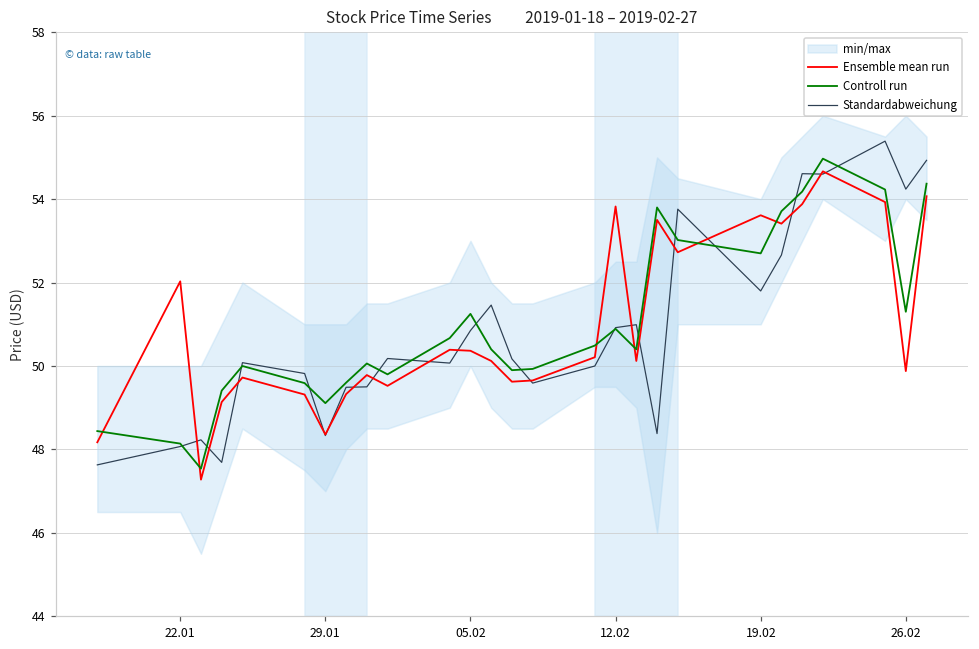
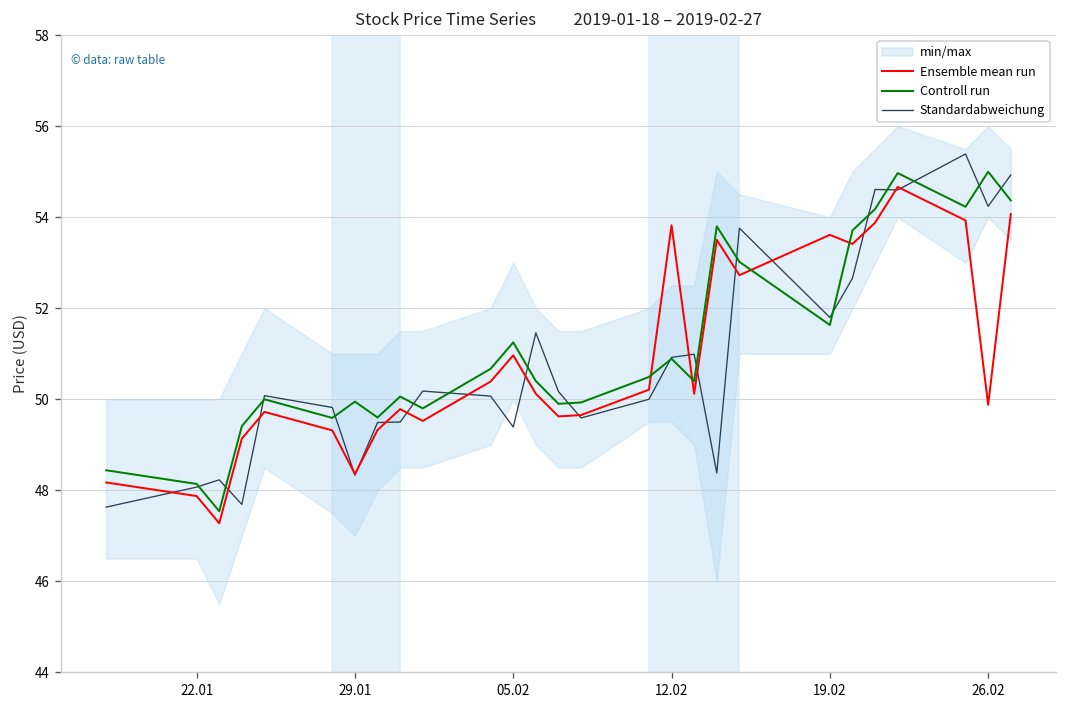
Ensemble mean run, 22.01: 52.0 -> 47.9
Controll run, 29.01: 49.1 -> 49.9
Ensemble mean run, 05.02: 50.4 -> 51.0
Standardabweichung, 05.02: 50.8 -> 49.4
Controll run, 19.02: 52.7 -> 51.6
Controll run, 26.02: 51.3 -> 55.0
